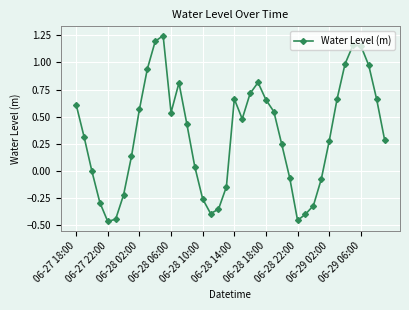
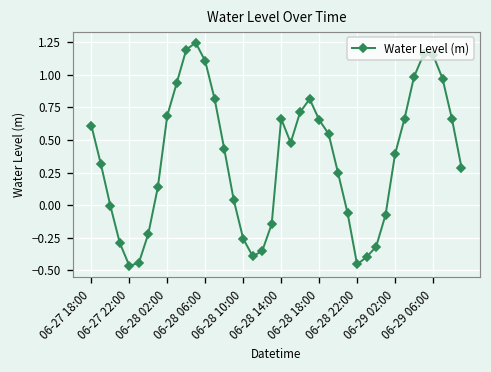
06-28 02:00: 0.57 -> 0.69
06-28 06:00: 0.54 -> 1.10
06-29 02:00: 0.28 -> 0.39
